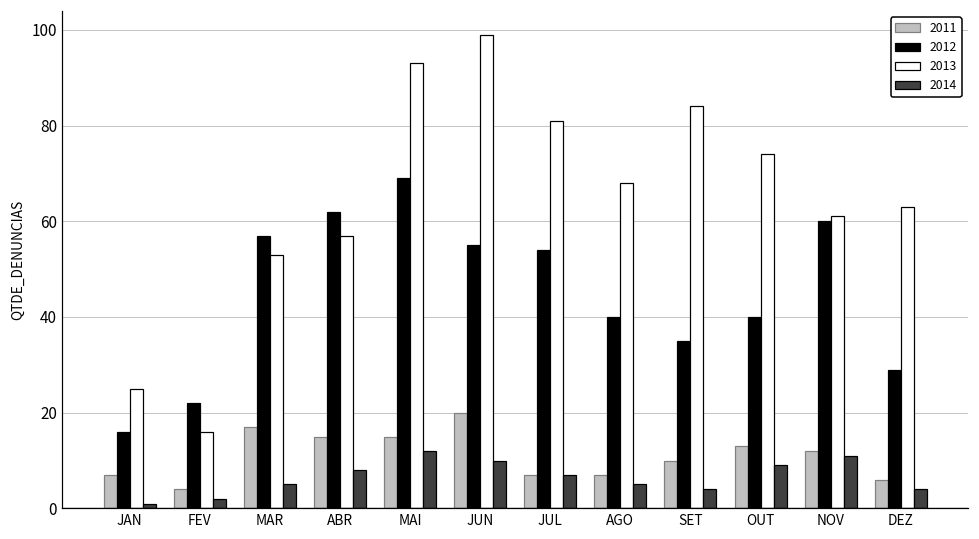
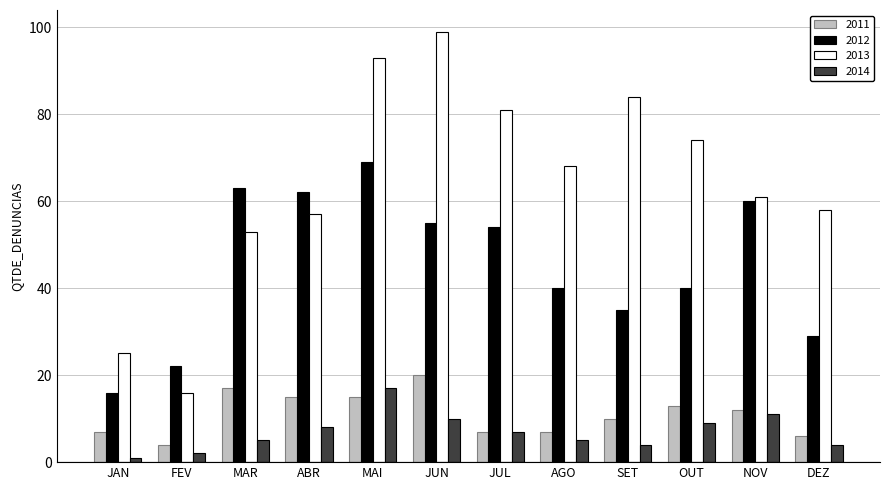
2012, MAR: 57 -> 63
2014, MAI: 12 -> 17
2013, DEZ: 63 -> 58
